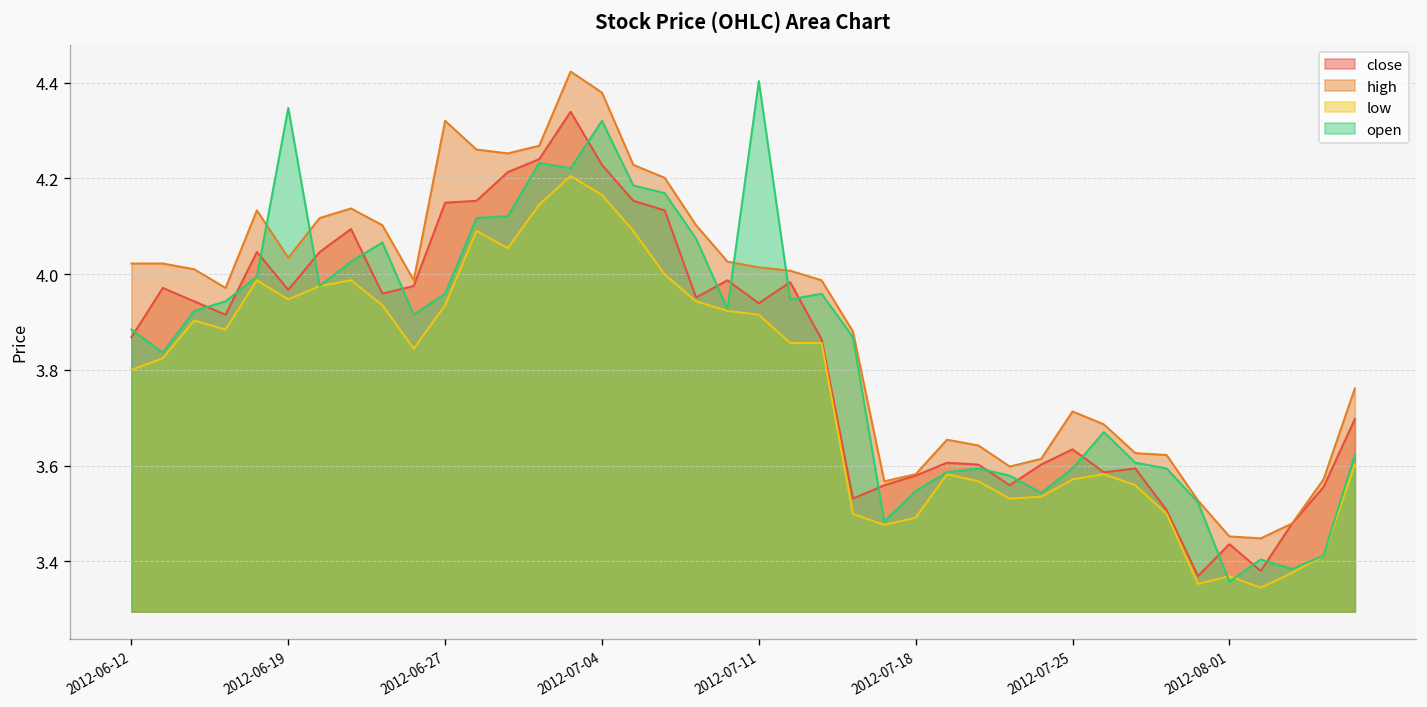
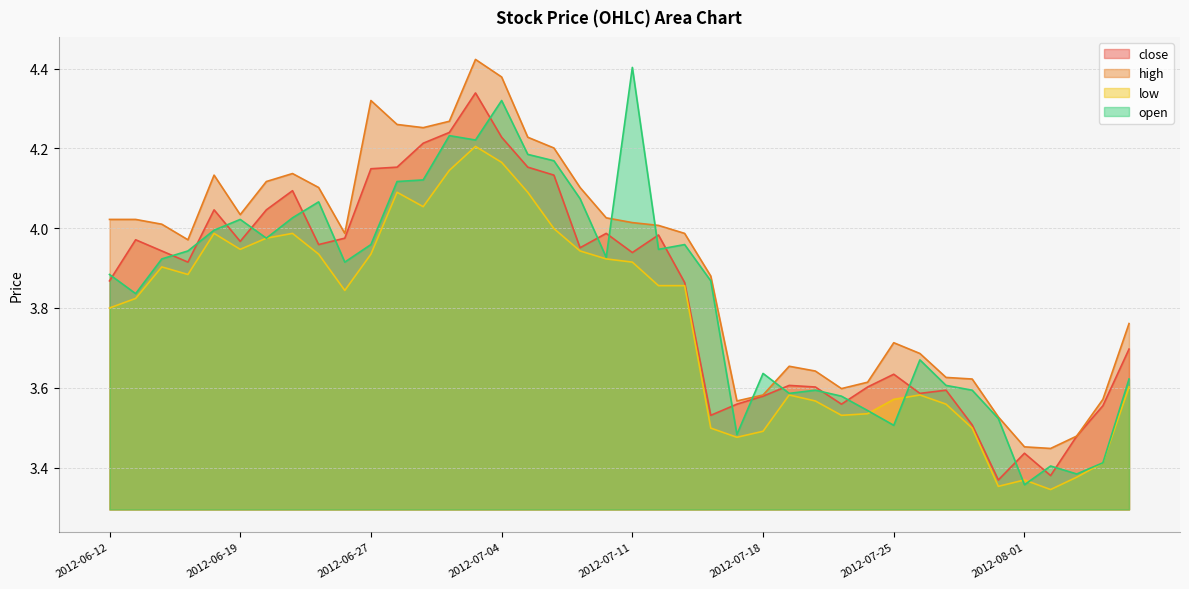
open, 2012-06-19: 4.35 -> 4.02
open, 2012-07-18: 3.55 -> 3.64
open, 2012-07-25: 3.59 -> 3.51
